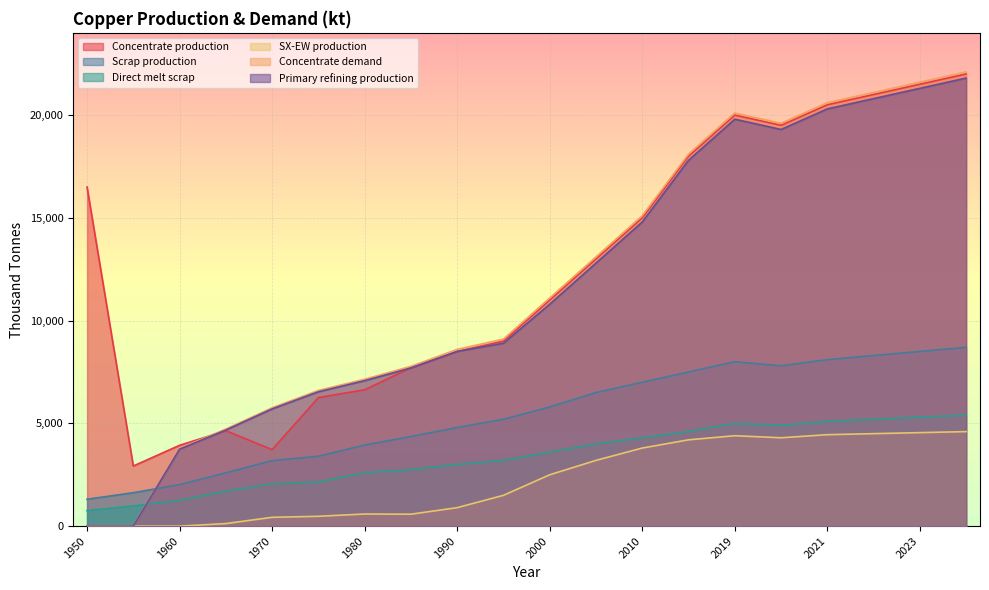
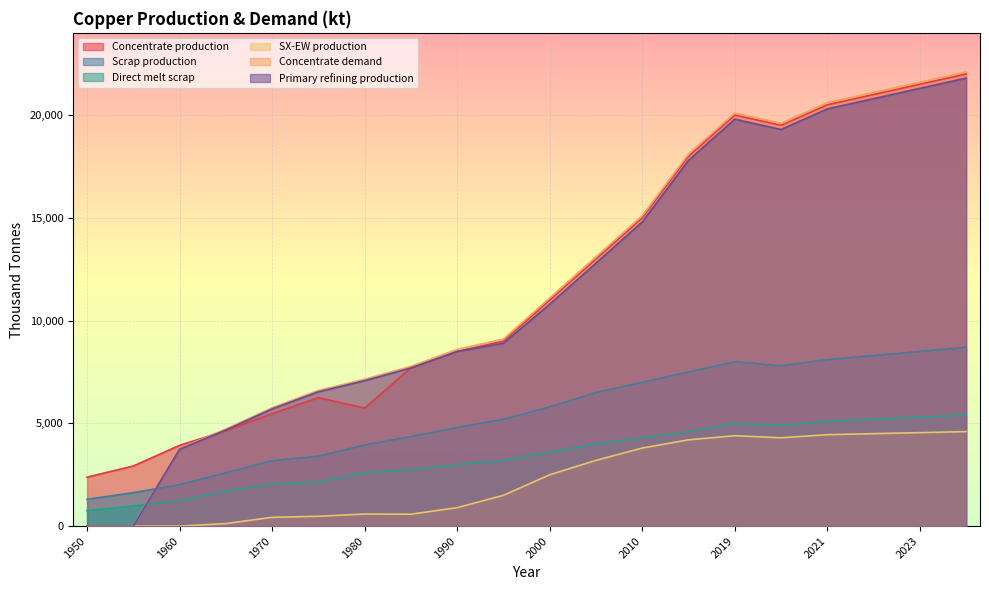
Concentrate production, 1950: 16,500 -> 2,400
Concentrate production, 1970: 3,700 -> 5,500
Concentrate production, 1980: 6,600 -> 5,700
